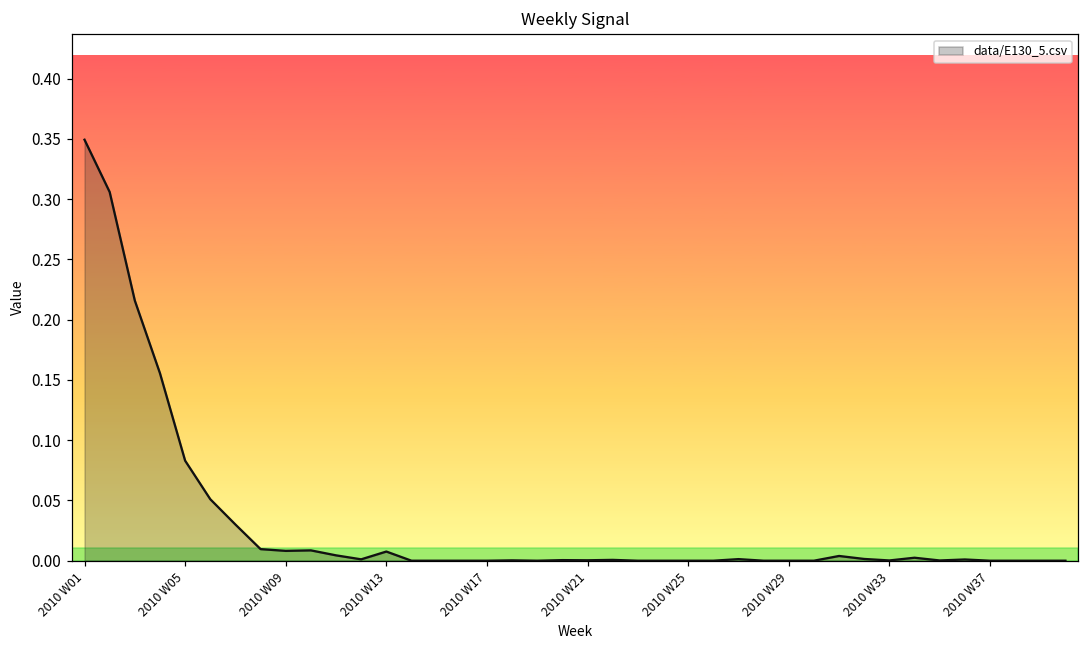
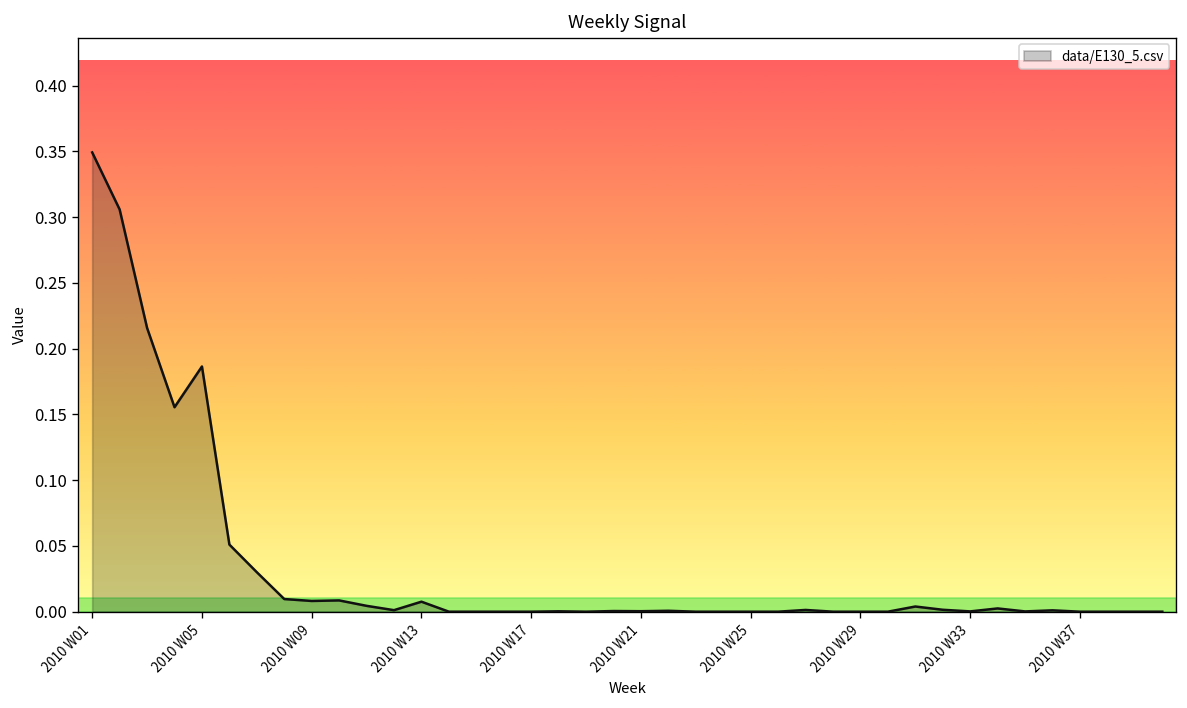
2010 W05: 0.083 -> 0.186
